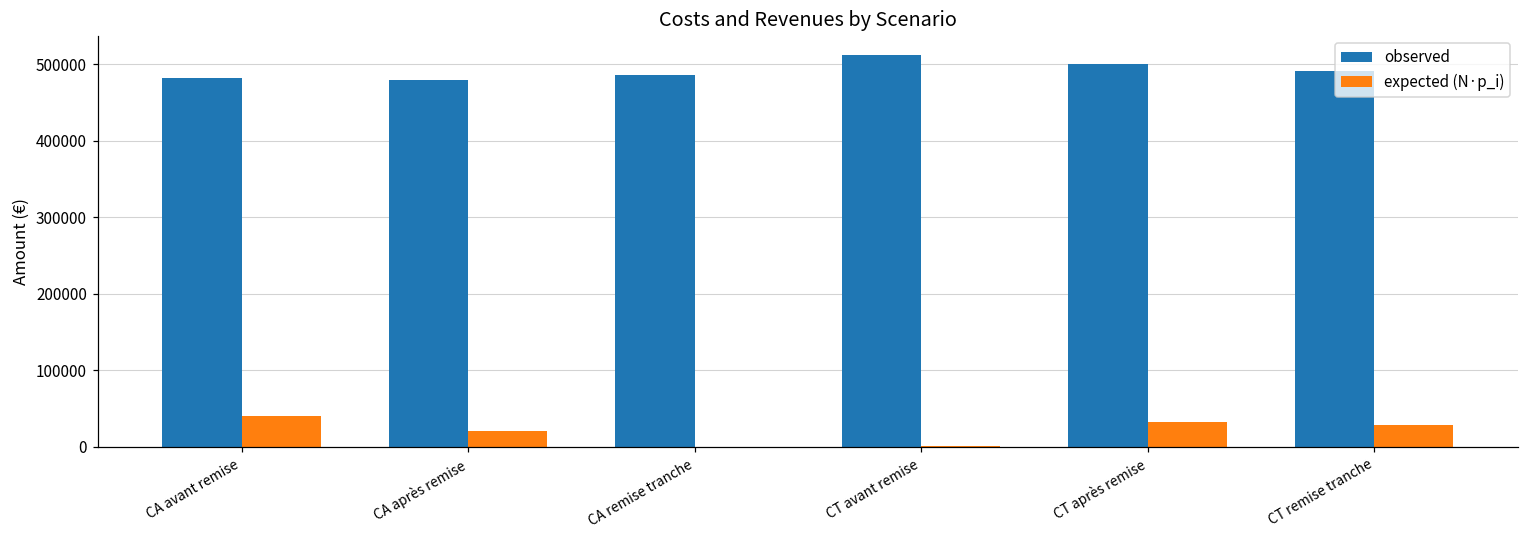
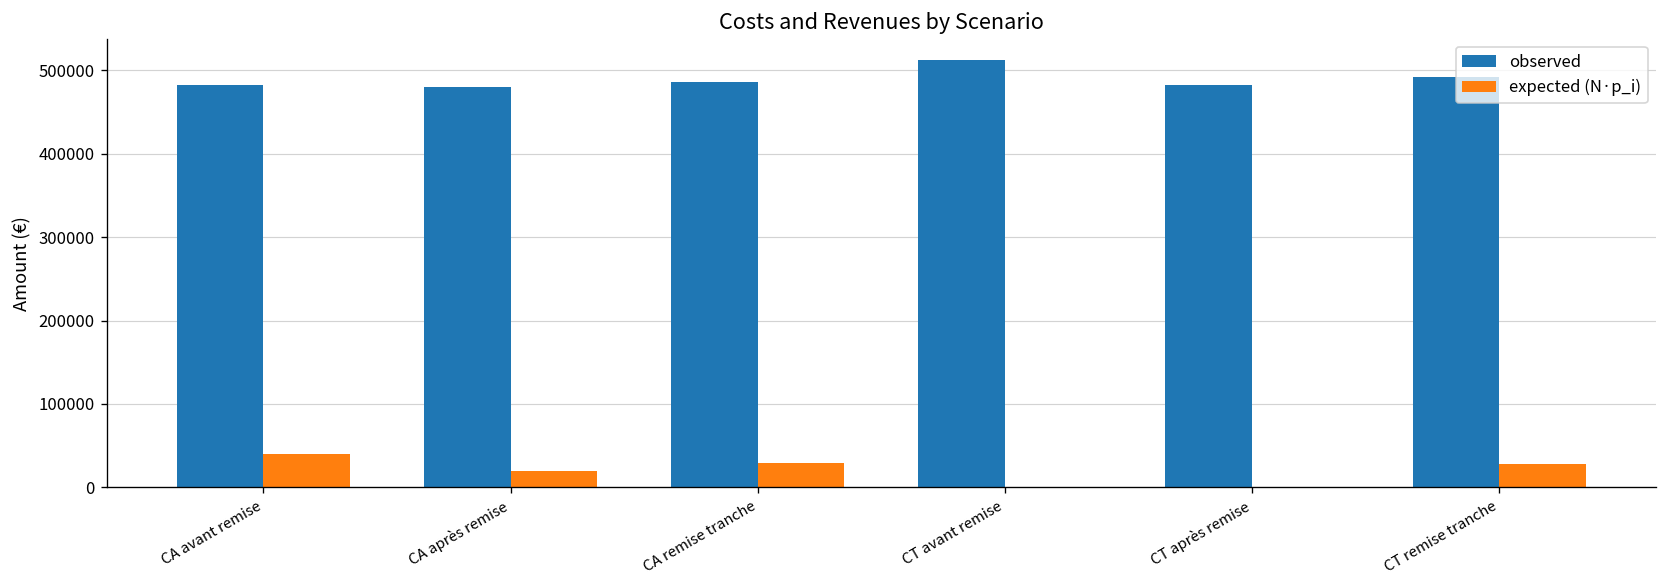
expected (N·p_i), CA remise tranche: 0 -> 30000
observed, CT après remise: 500000 -> 480000
expected (N·p_i), CT après remise: 30000 -> 0
